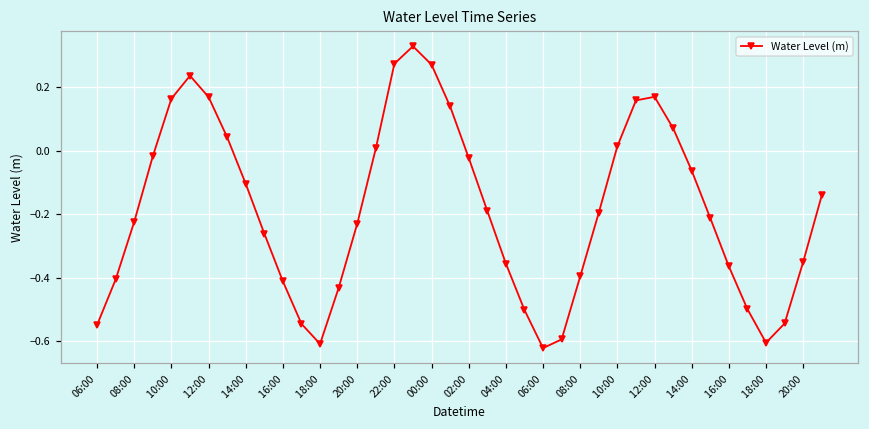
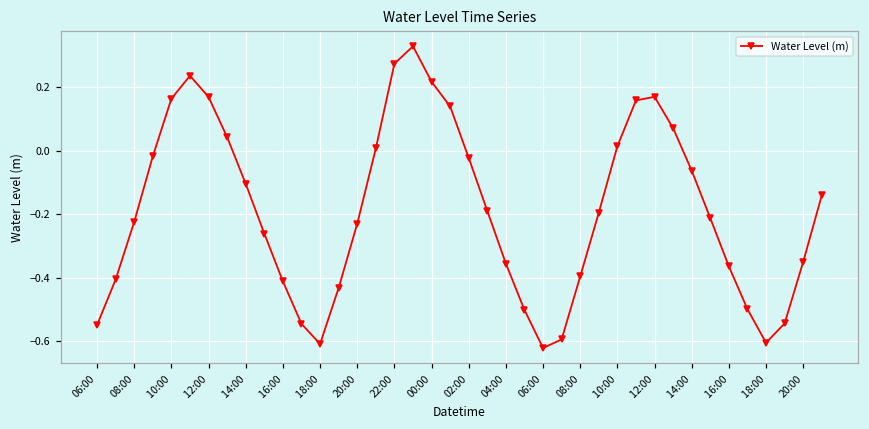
00:00: 0.27 -> 0.22
